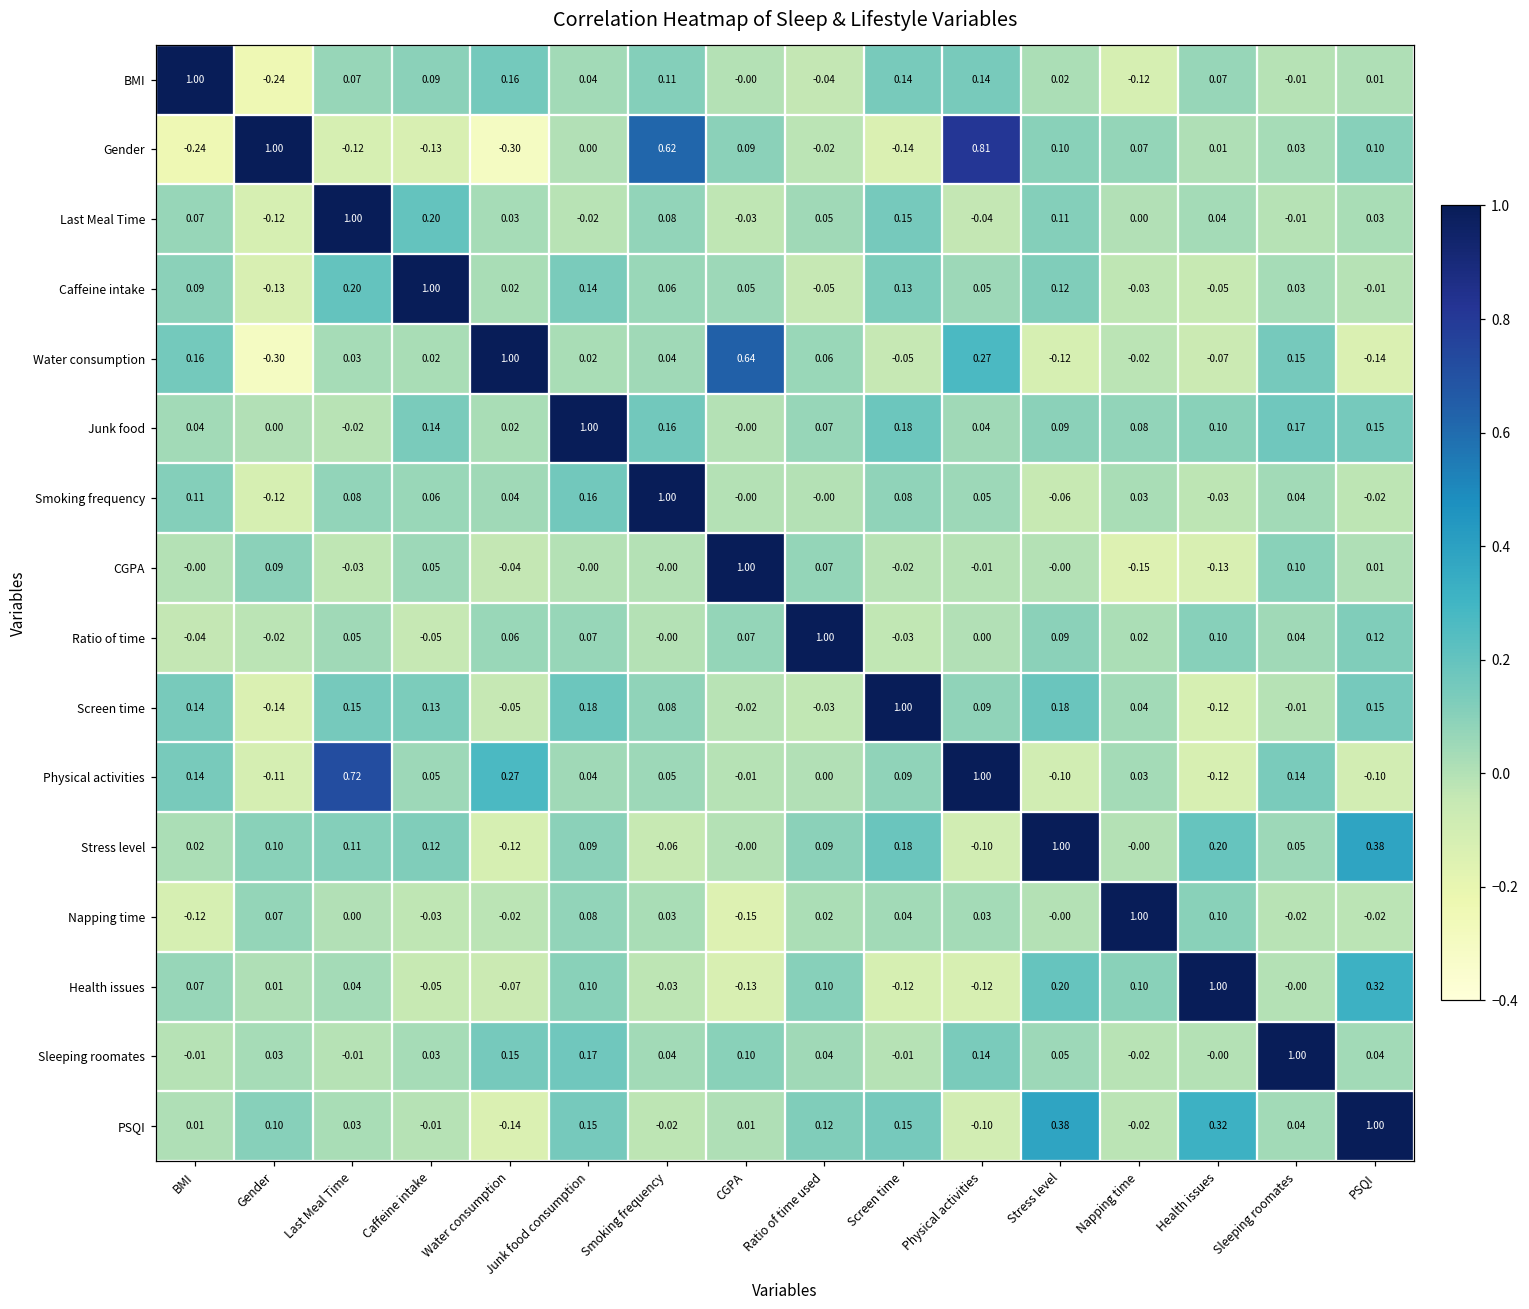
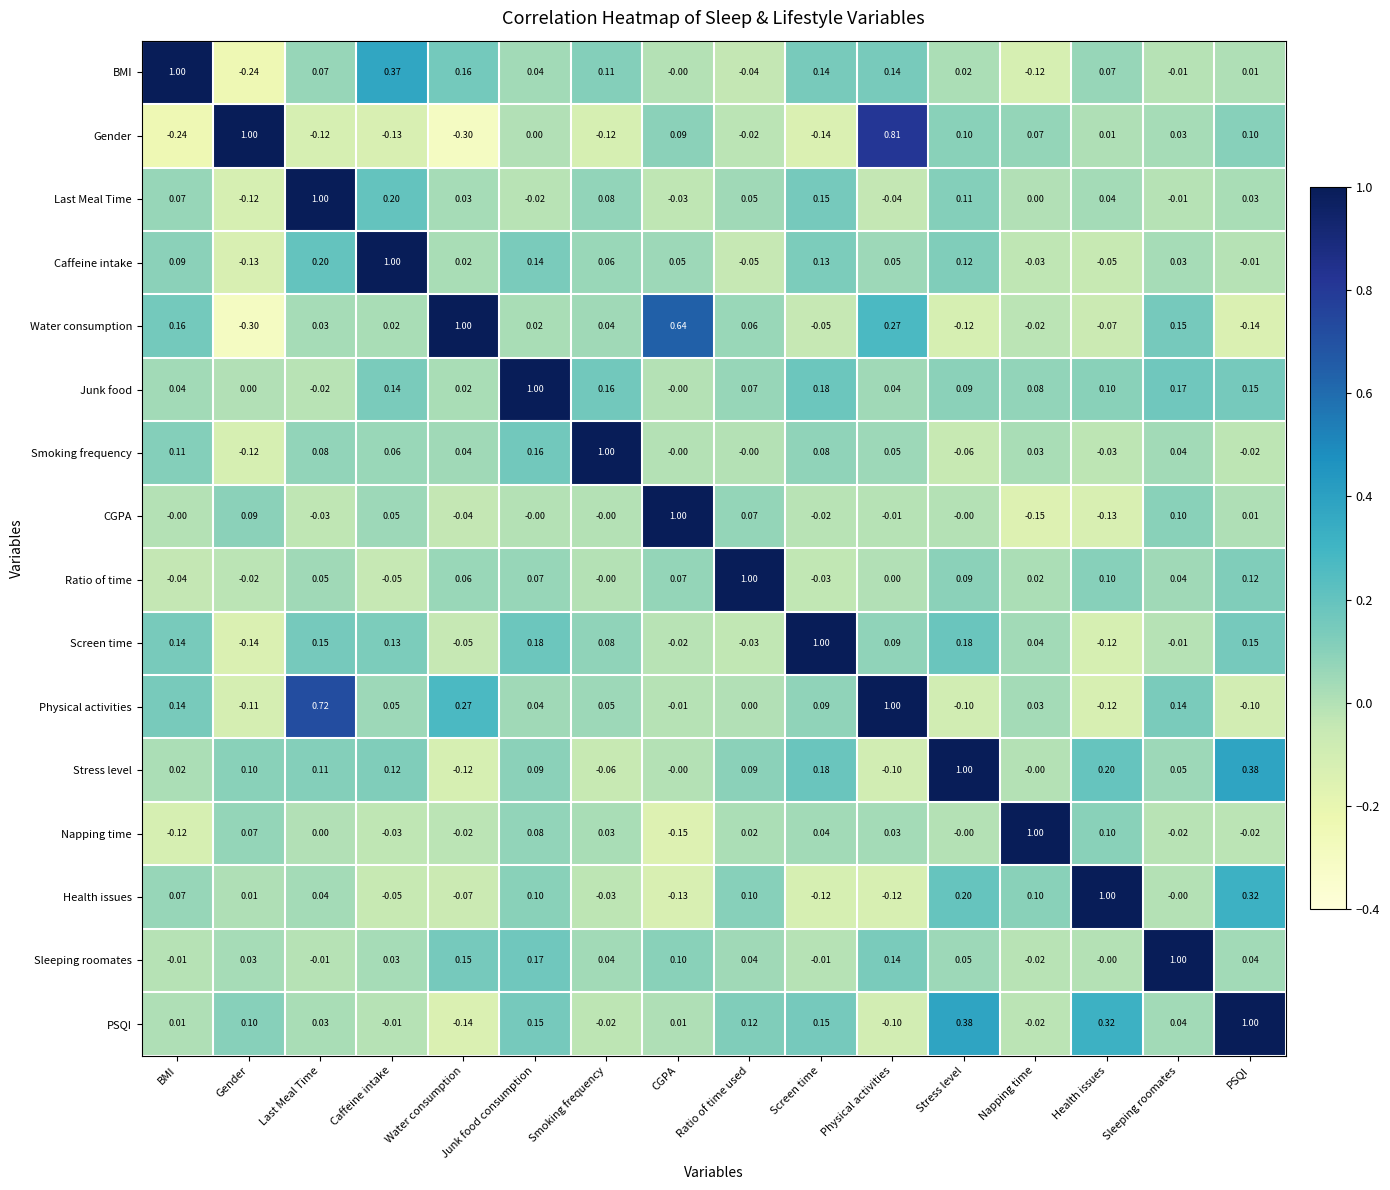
BMI, Caffeine intake: 0.09 -> 0.37
Gender, Smoking frequency: 0.62 -> -0.12
